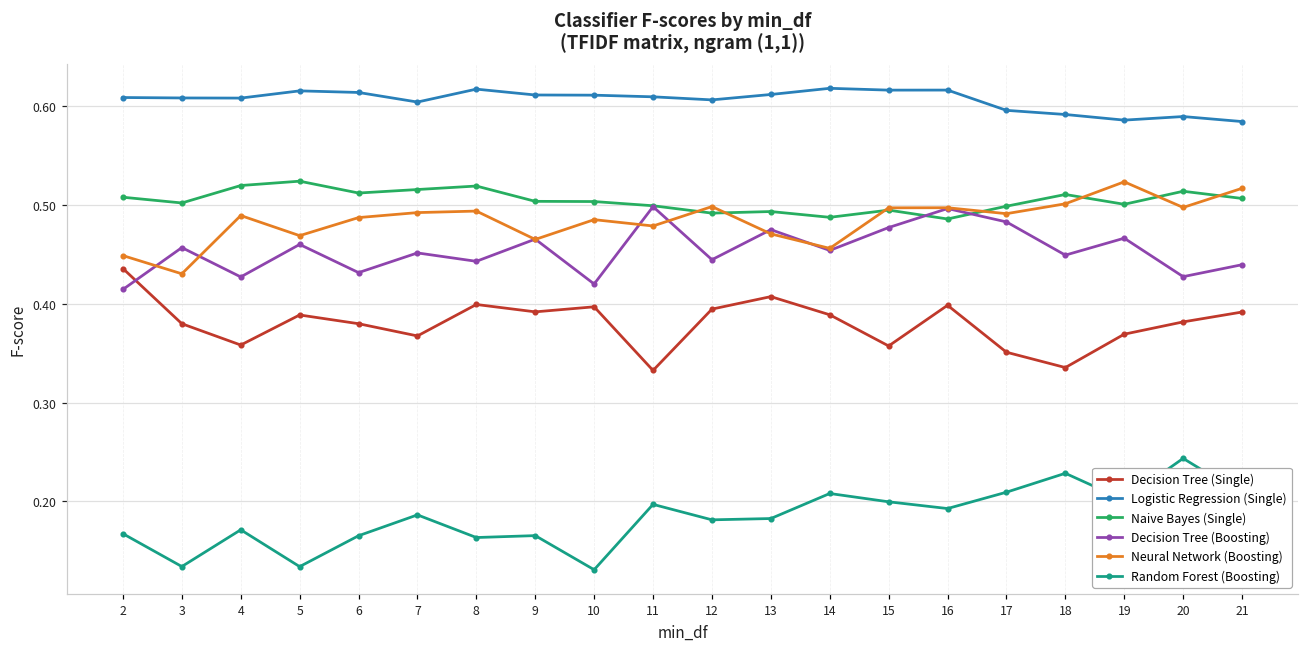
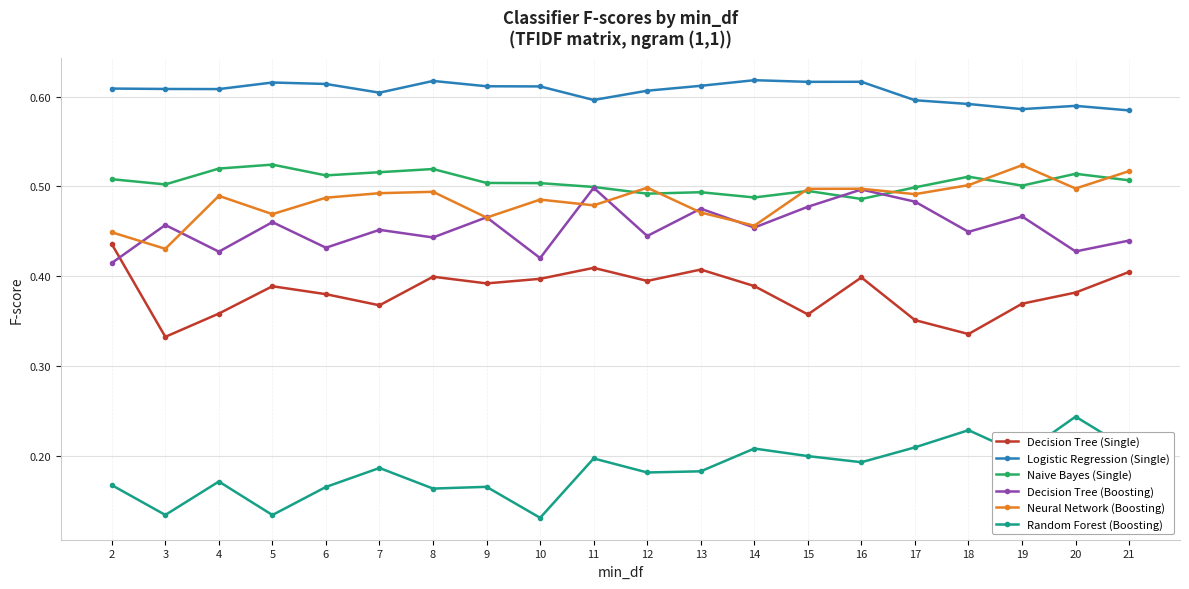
Decision Tree (Single), 3: 0.38 -> 0.33
Decision Tree (Single), 11: 0.33 -> 0.41
Logistic Regression (Single), 11: 0.61 -> 0.60
Decision Tree (Single), 21: 0.39 -> 0.40
